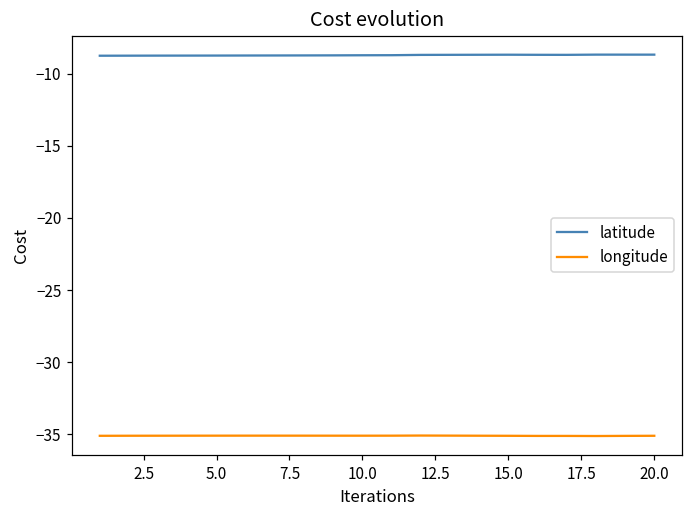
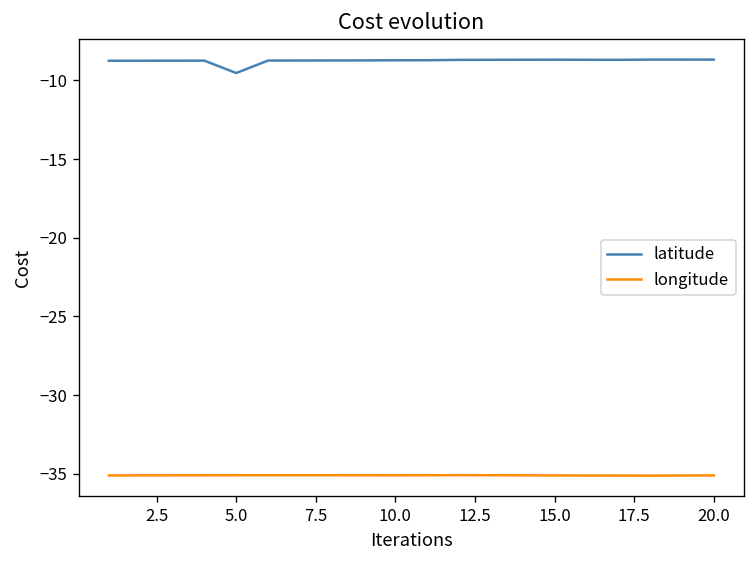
latitude, 5.0: -8.7 -> -9.5
